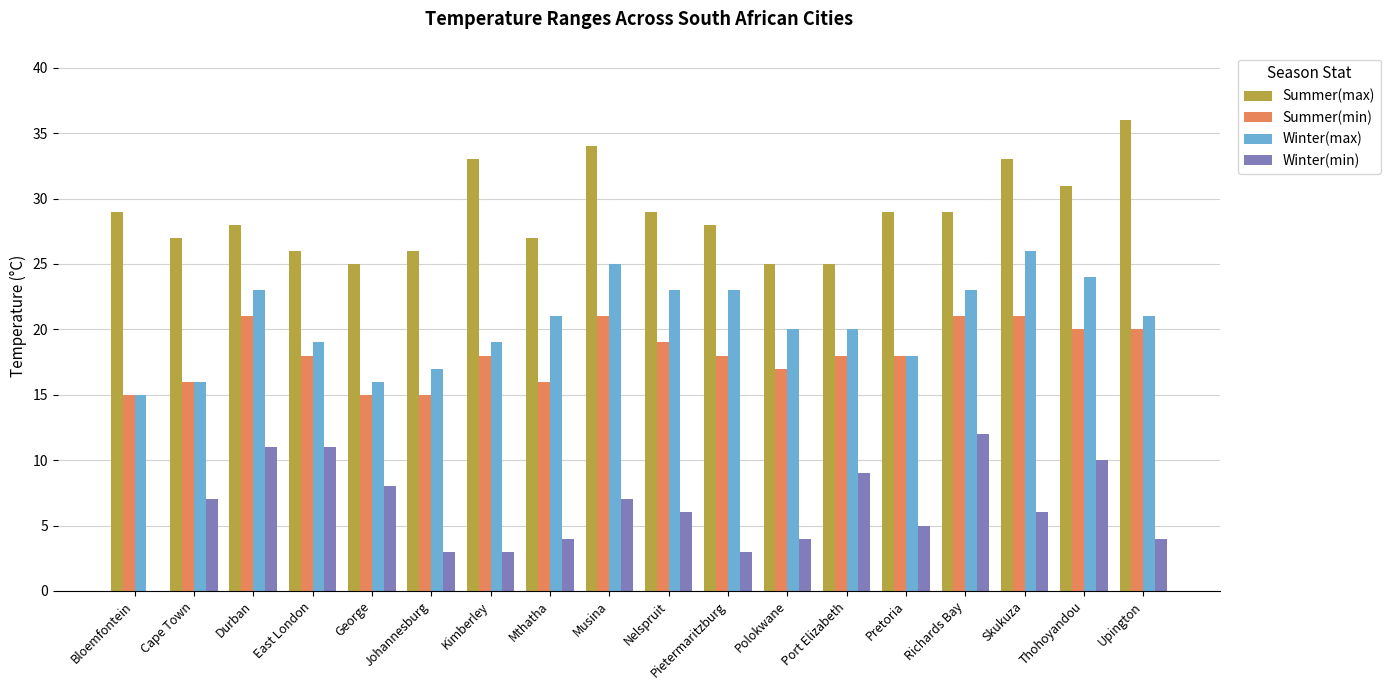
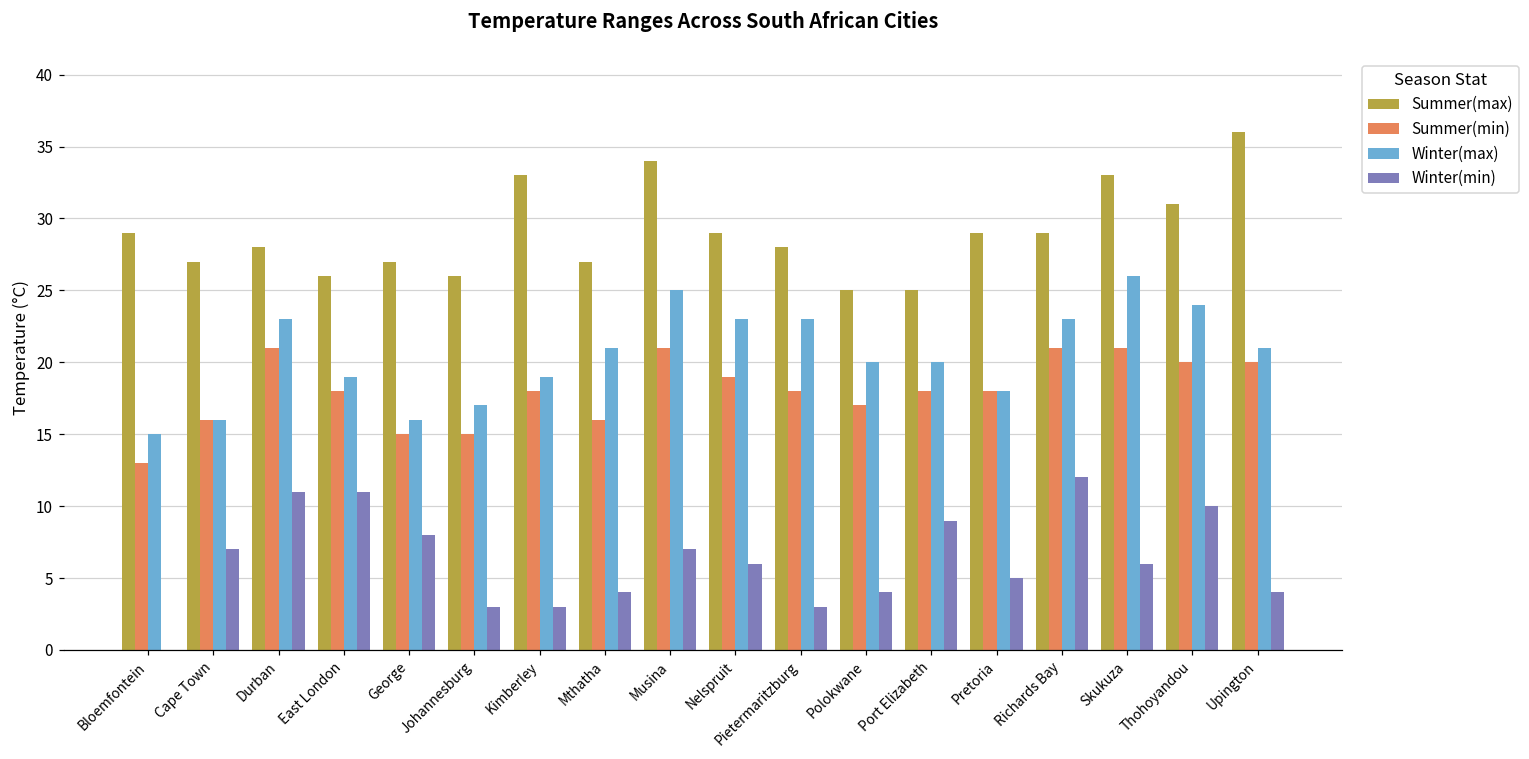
Summer(min), Bloemfontein: 15 -> 13
Summer(max), George: 25 -> 27
